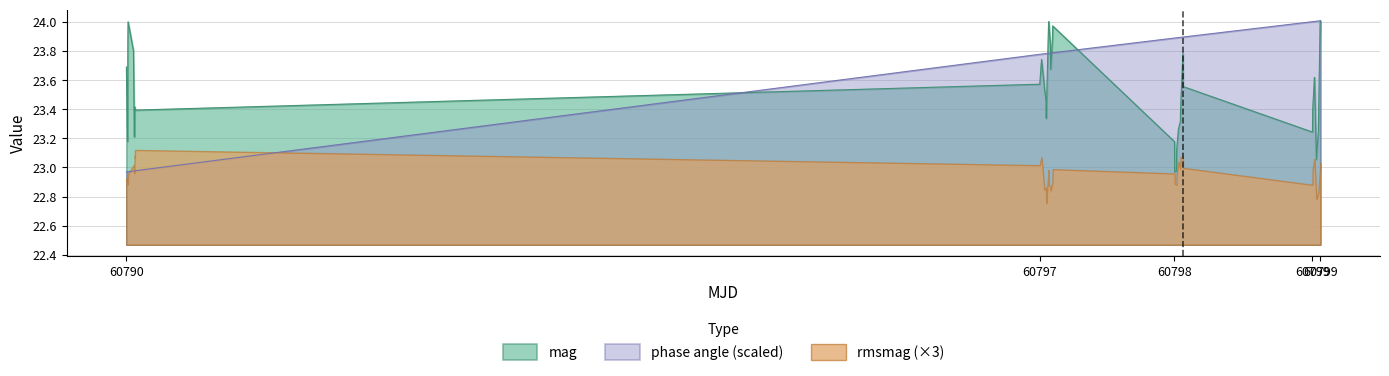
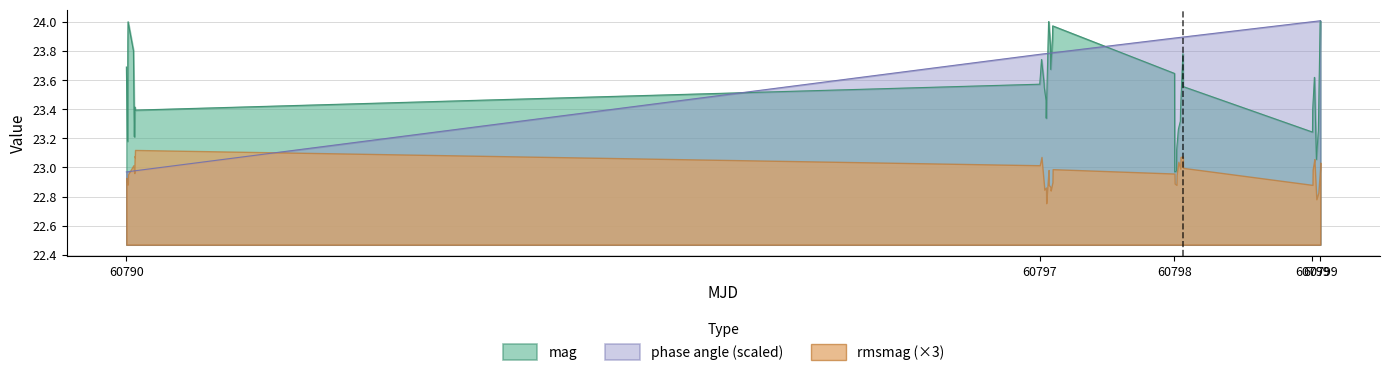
mag, 60798: 23.18 -> 23.65
